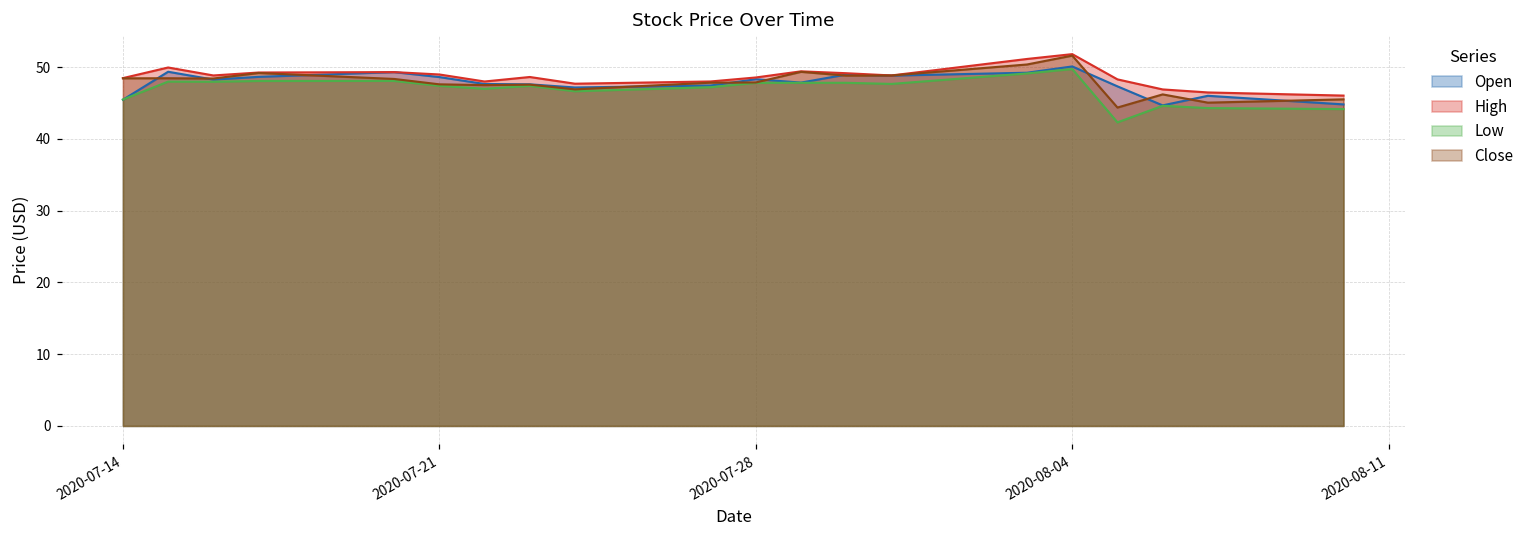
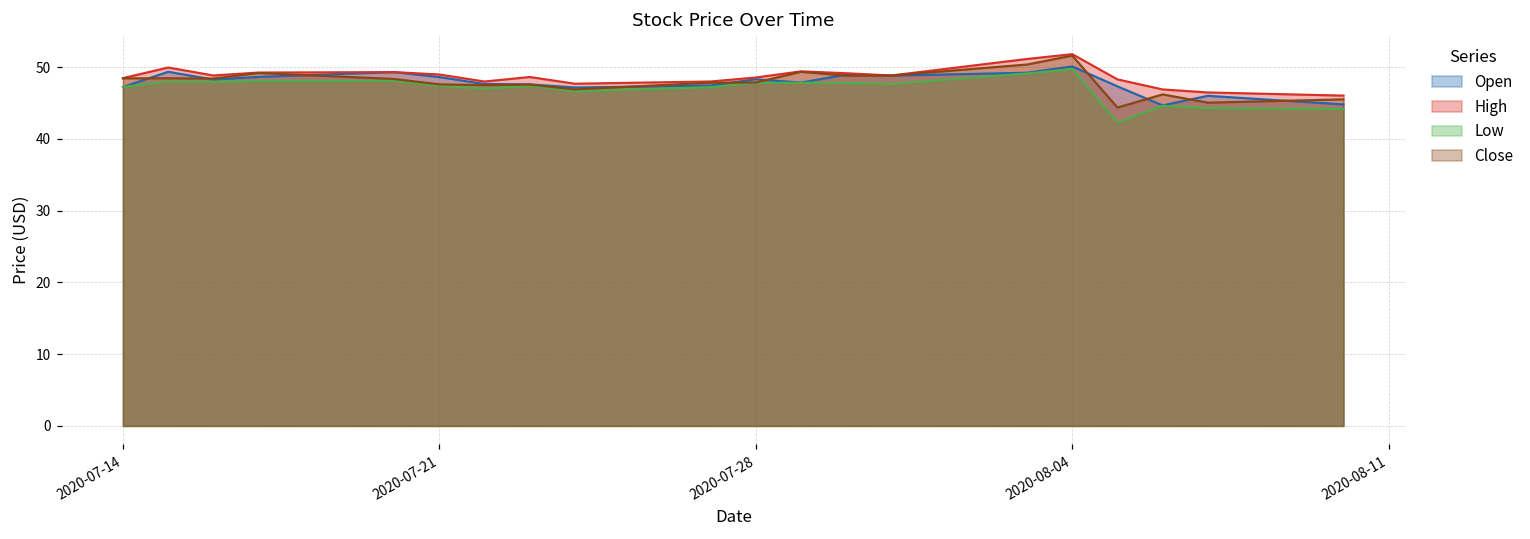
Open, 2020-07-14: 45 -> 47
Low, 2020-07-14: 45 -> 47
